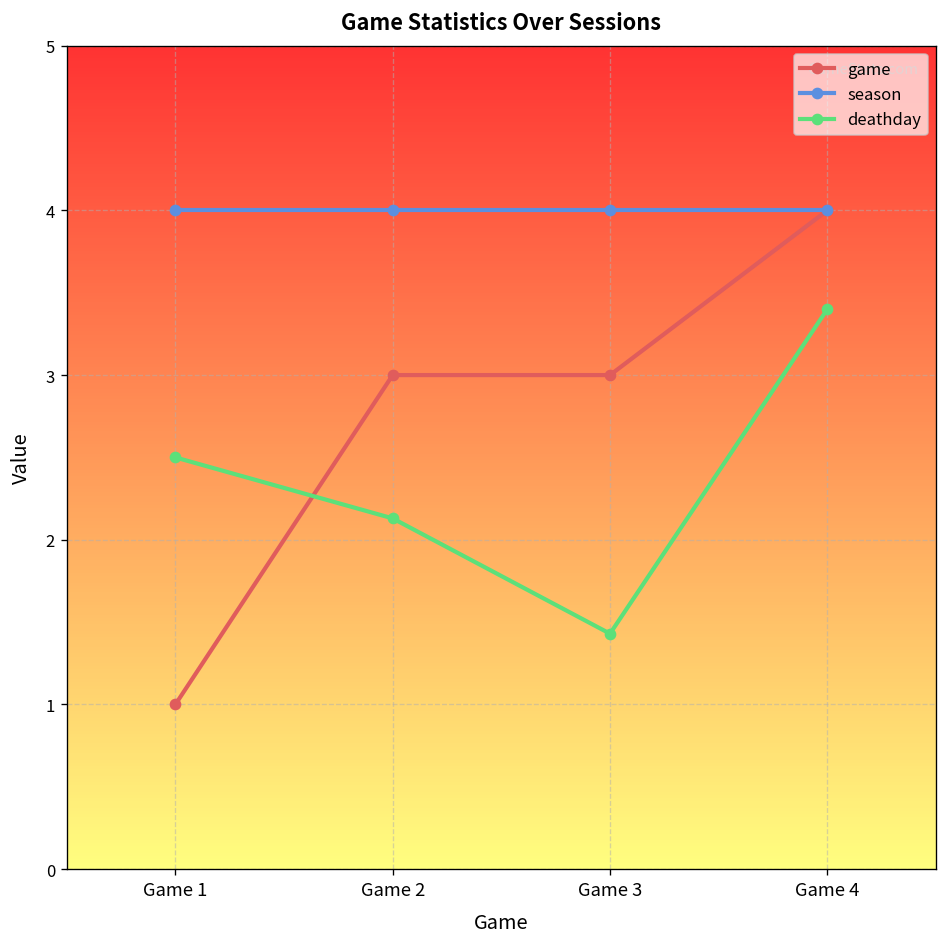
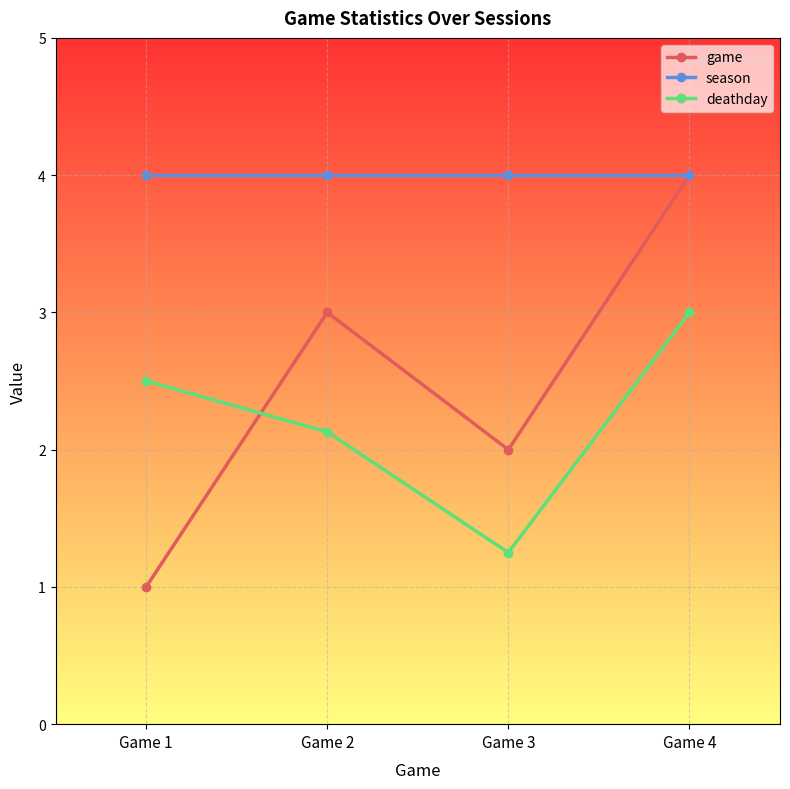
game, Game 3: 3 -> 2
deathday, Game 3: 1.43 -> 1.25
deathday, Game 4: 3.4 -> 3.0
